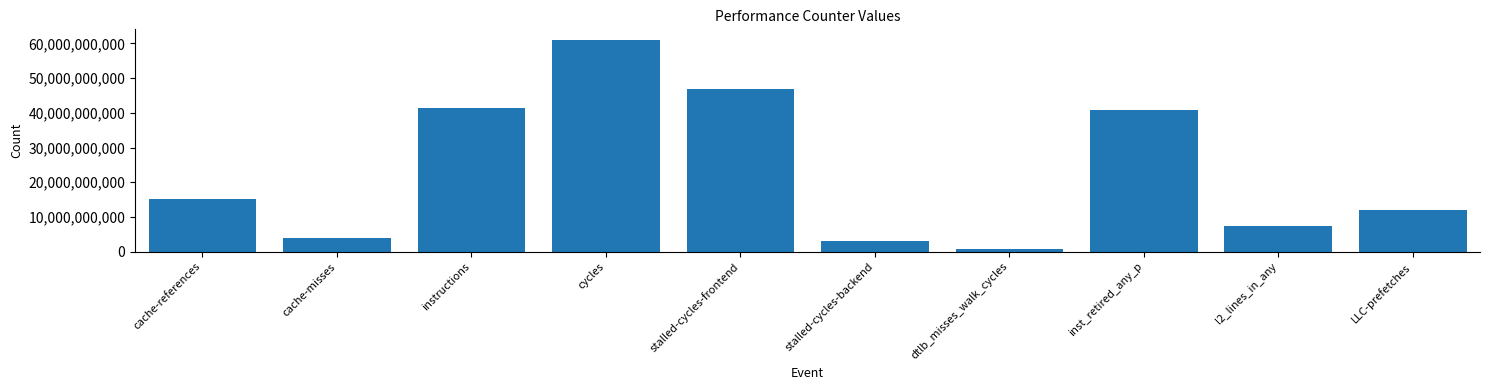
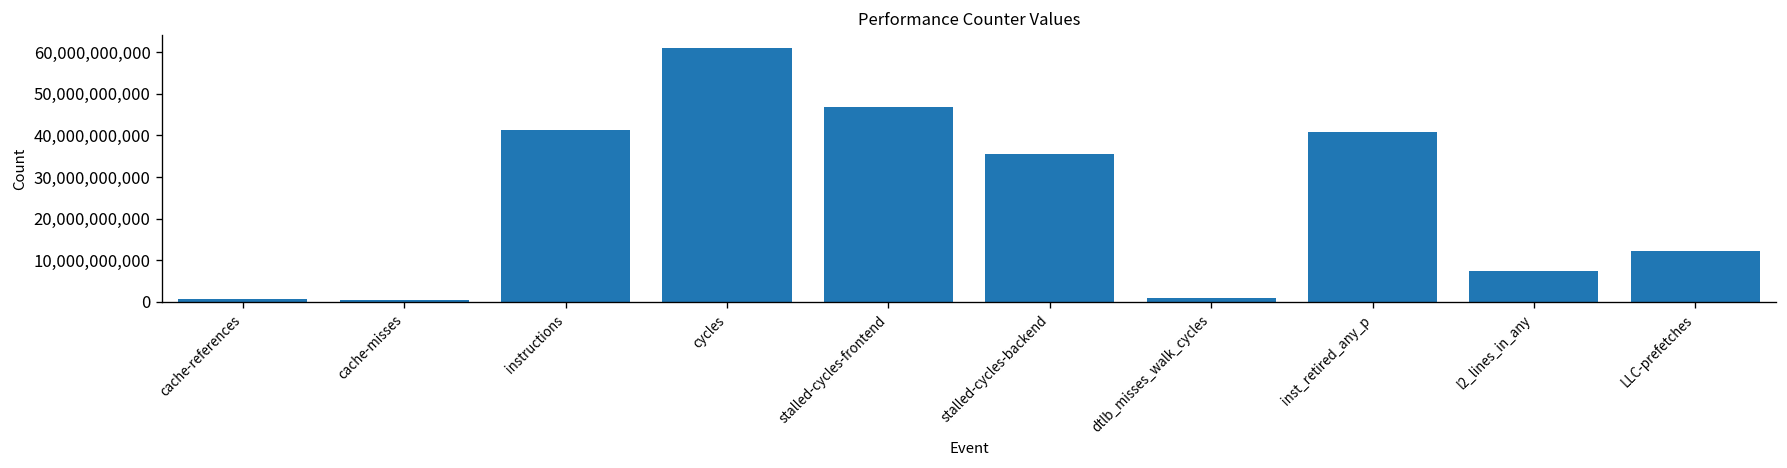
cache-references: 15,000,000,000 -> 1,000,000,000
cache-misses: 4,000,000,000 -> 1,000,000,000
stalled-cycles-backend: 3,000,000,000 -> 36,000,000,000
